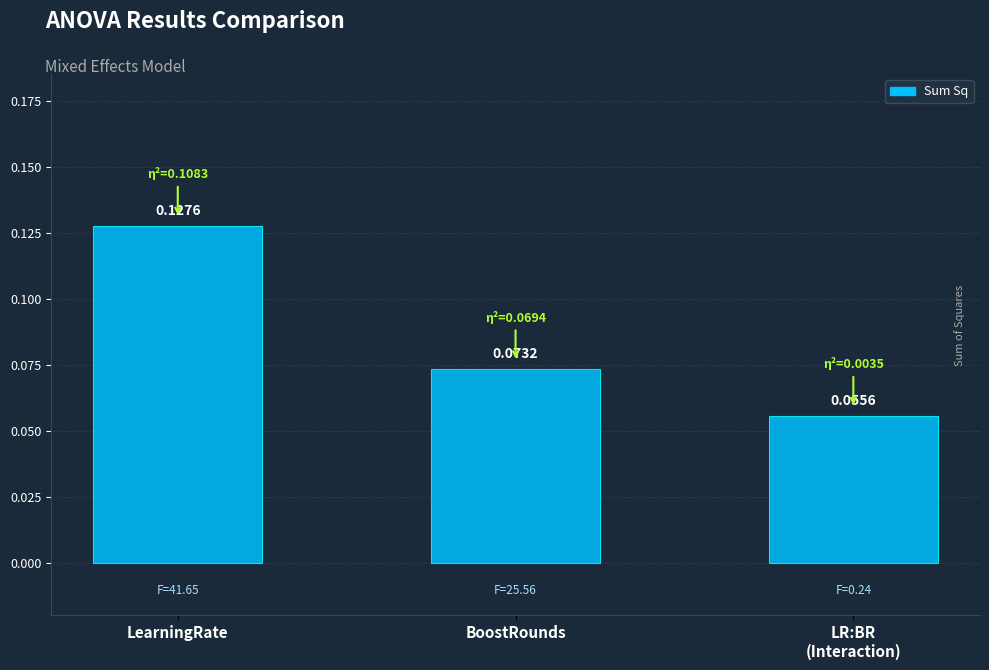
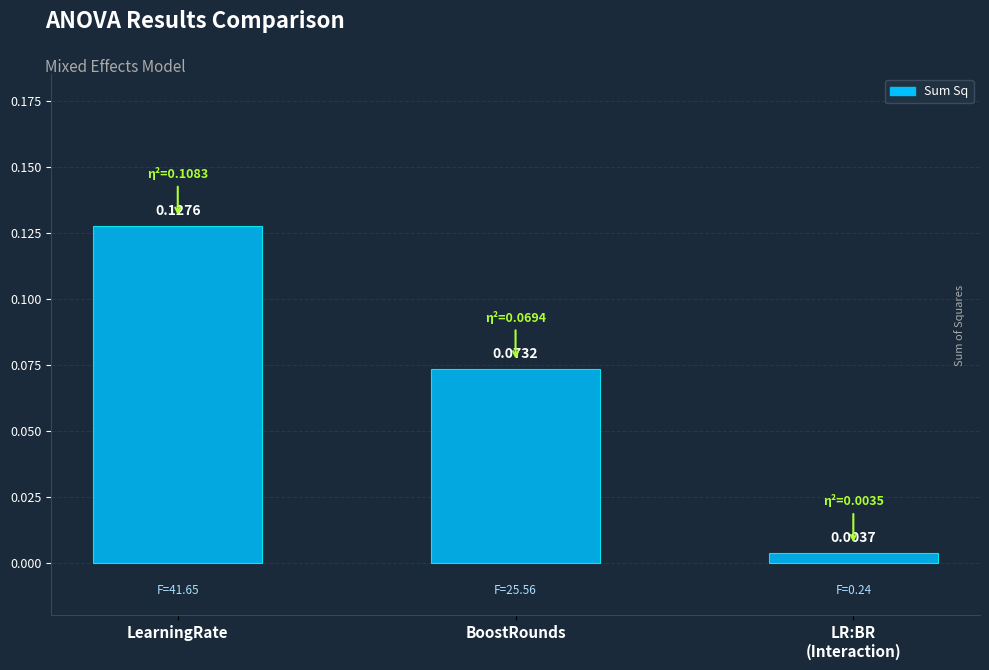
LR:BR (Interaction): 0.0556 -> 0.0037
